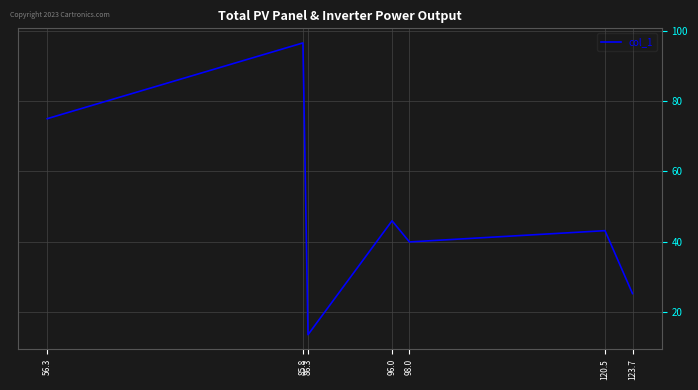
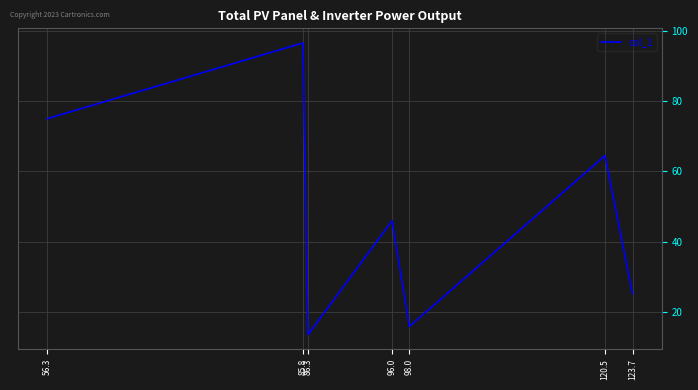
98.0: 40 -> 16
120.5: 43 -> 65
